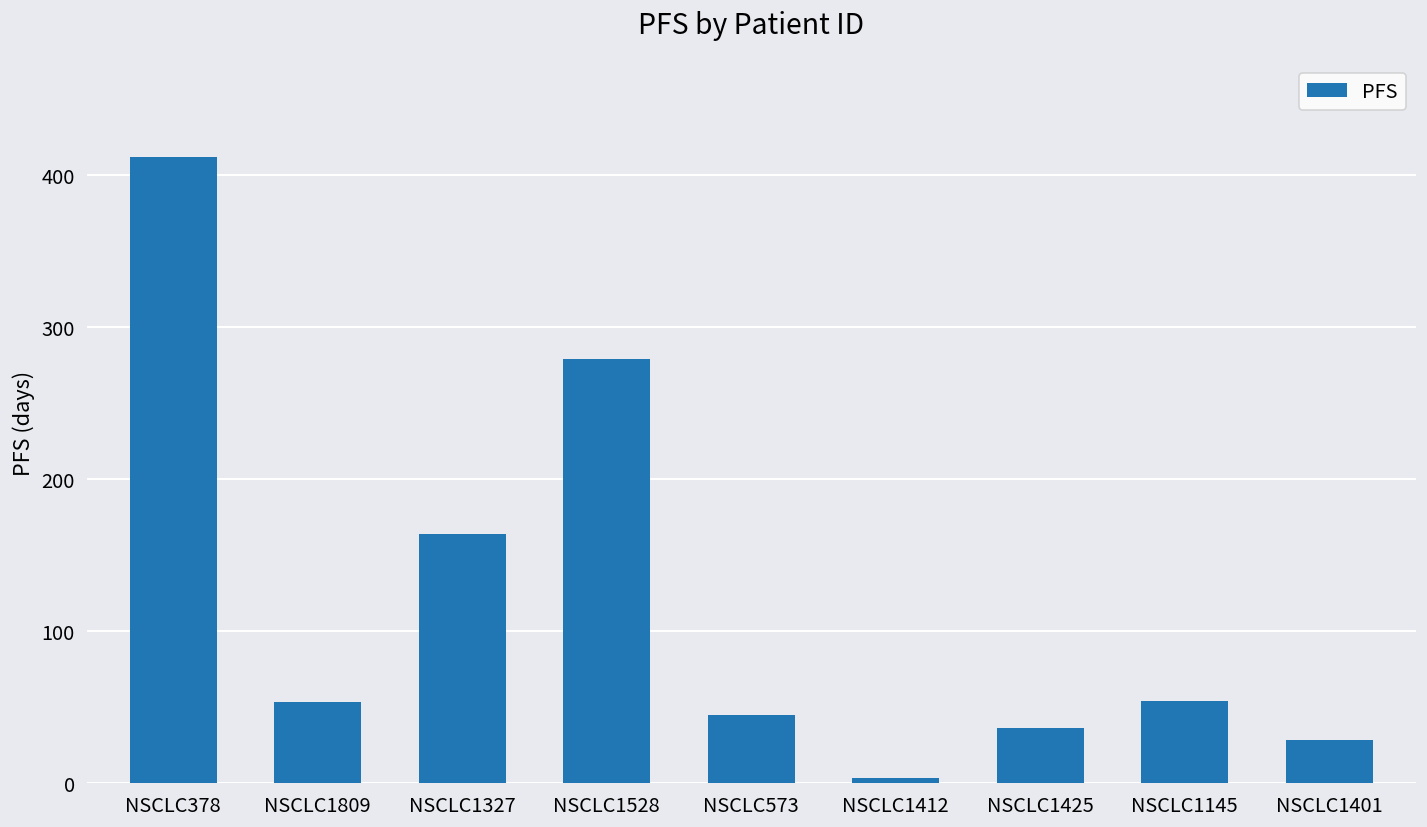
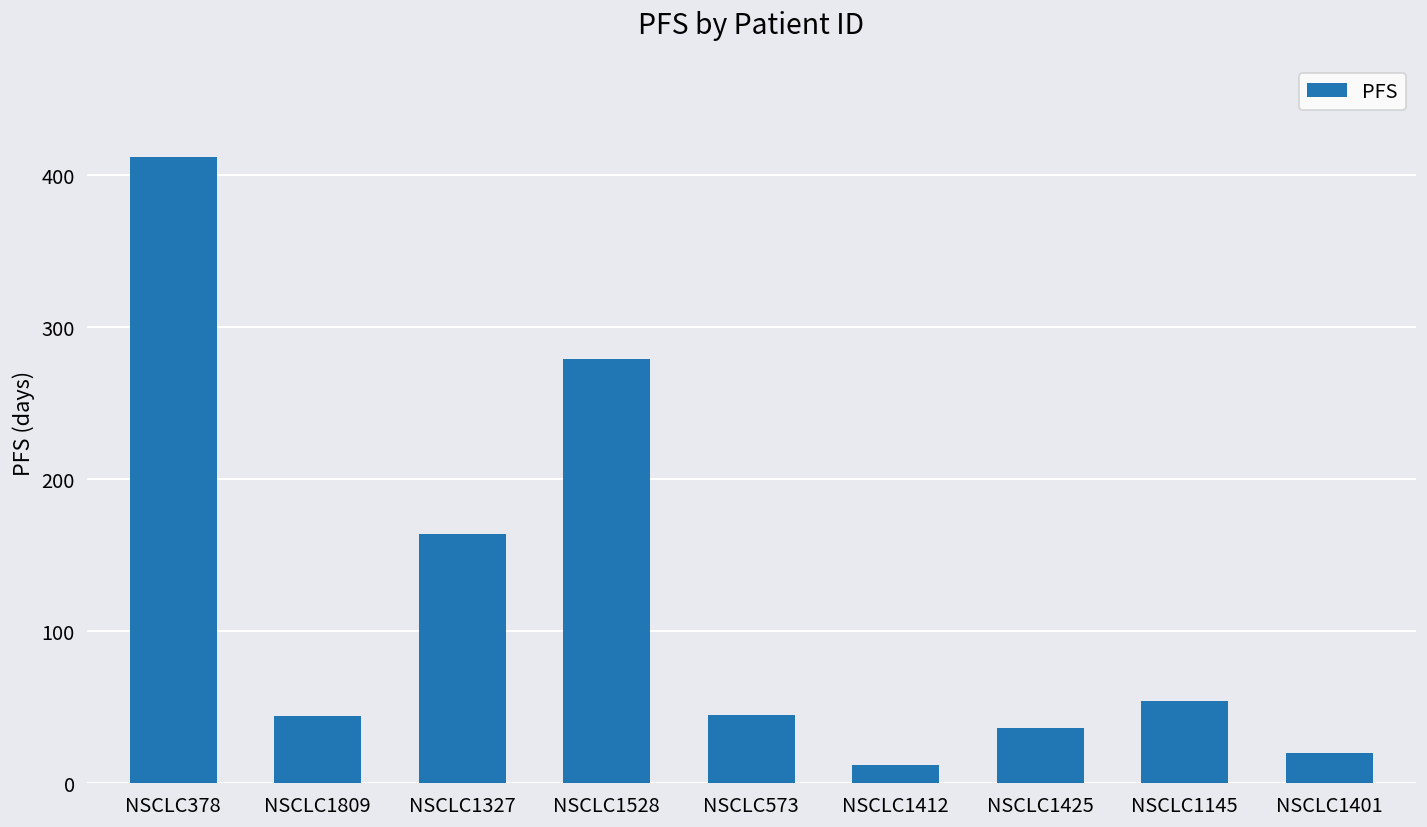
NSCLC1809: 53 -> 44
NSCLC1412: 3 -> 12
NSCLC1401: 28 -> 20
